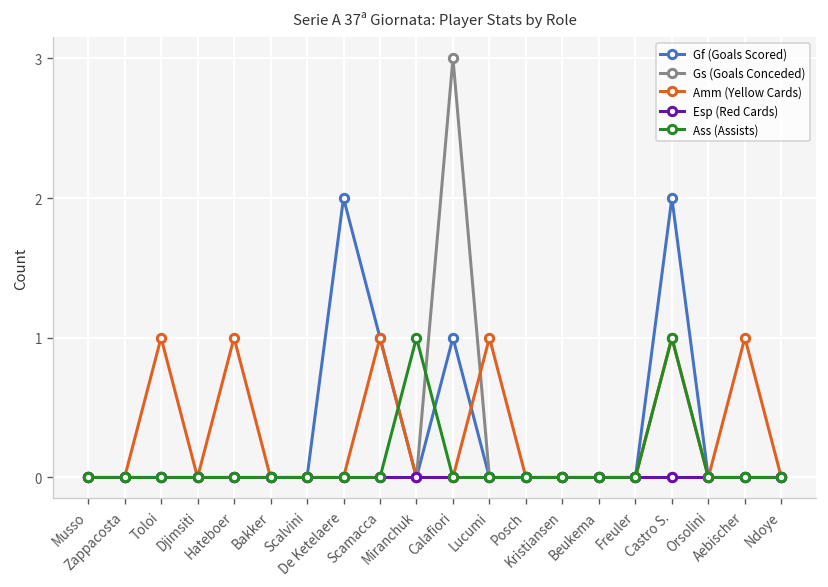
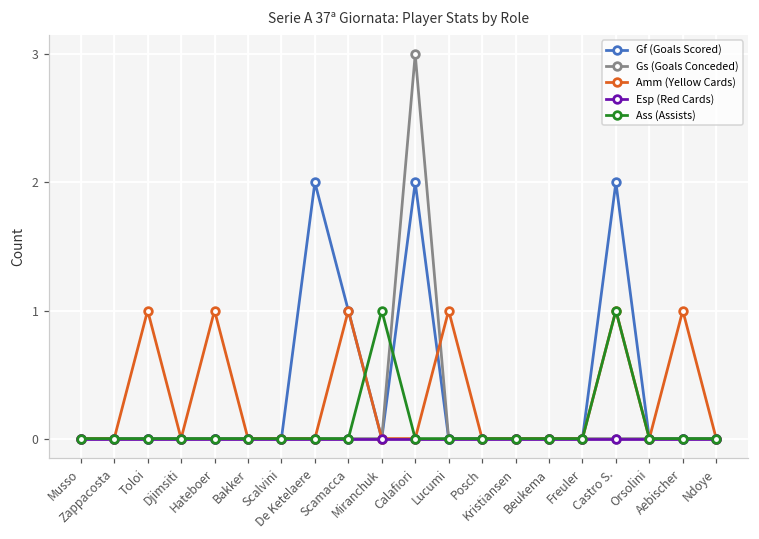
Gf (Goals Scored), Calafiori: 1 -> 2
